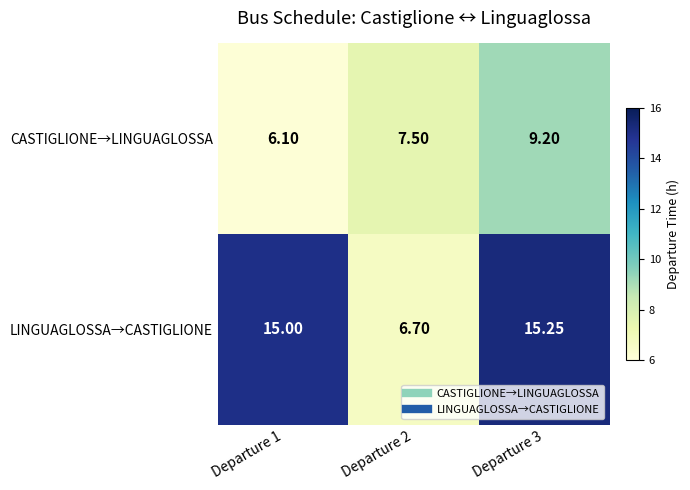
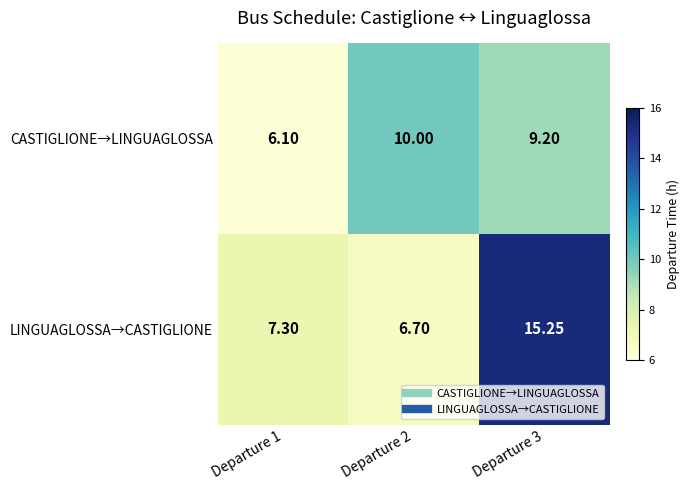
CASTIGLIONE→LINGUAGLOSSA, Departure 2: 7.50 -> 10.00
LINGUAGLOSSA→CASTIGLIONE, Departure 1: 15.00 -> 7.30
